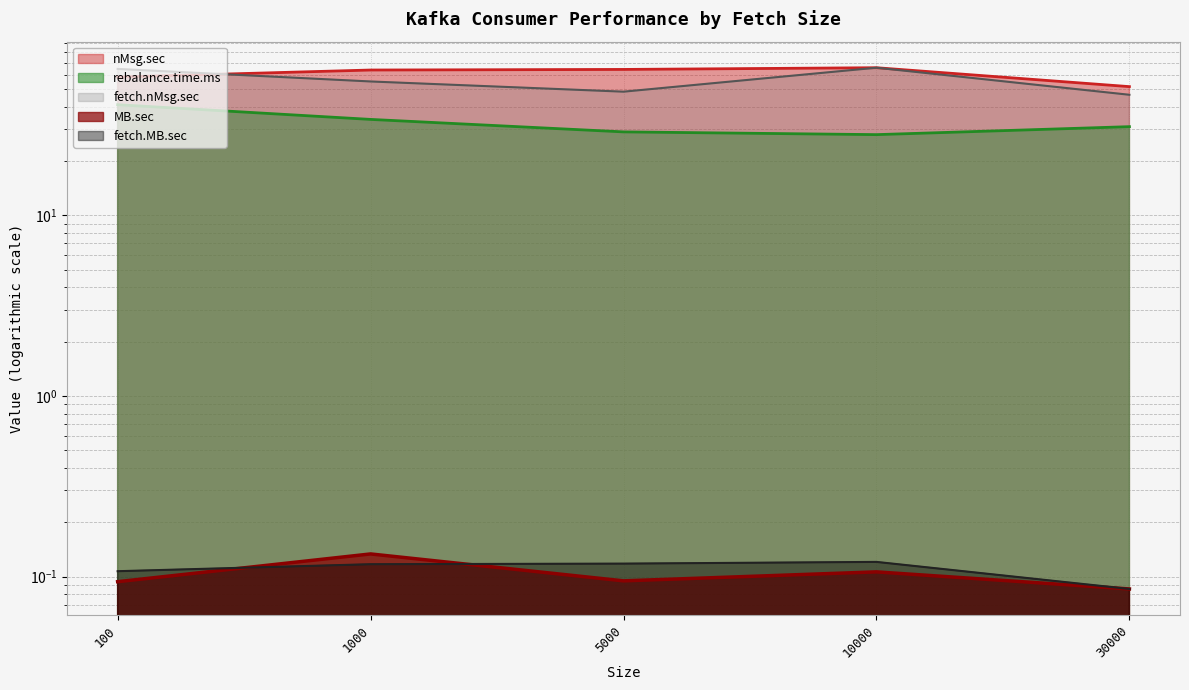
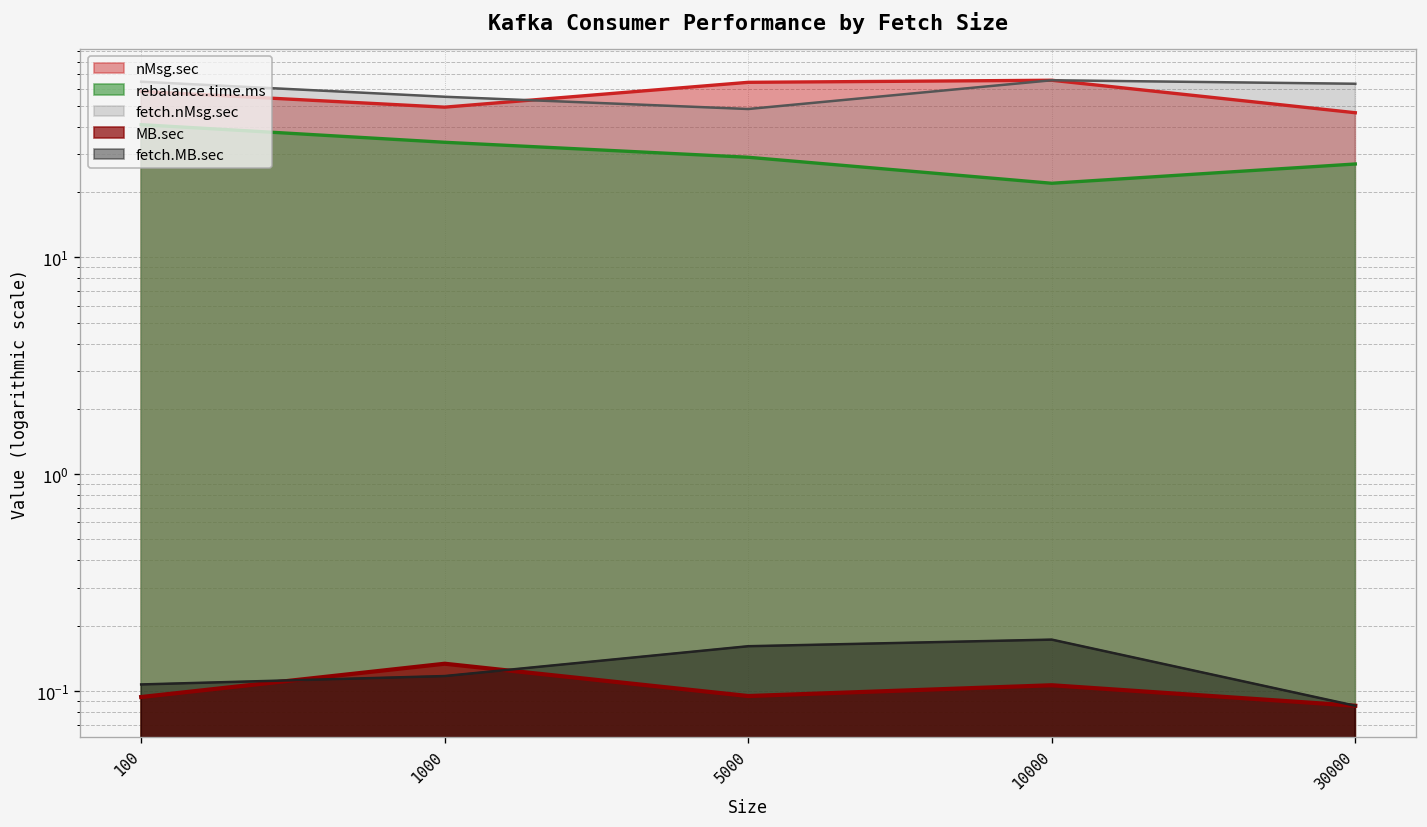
nMsg.sec, 1000: 64 -> 49
fetch.MB.sec, 5000: 0.12 -> 0.16
rebalance.time.ms, 10000: 28 -> 22
fetch.MB.sec, 10000: 0.12 -> 0.17
nMsg.sec, 30000: 52 -> 47
rebalance.time.ms, 30000: 31 -> 27
fetch.nMsg.sec, 30000: 47 -> 63
